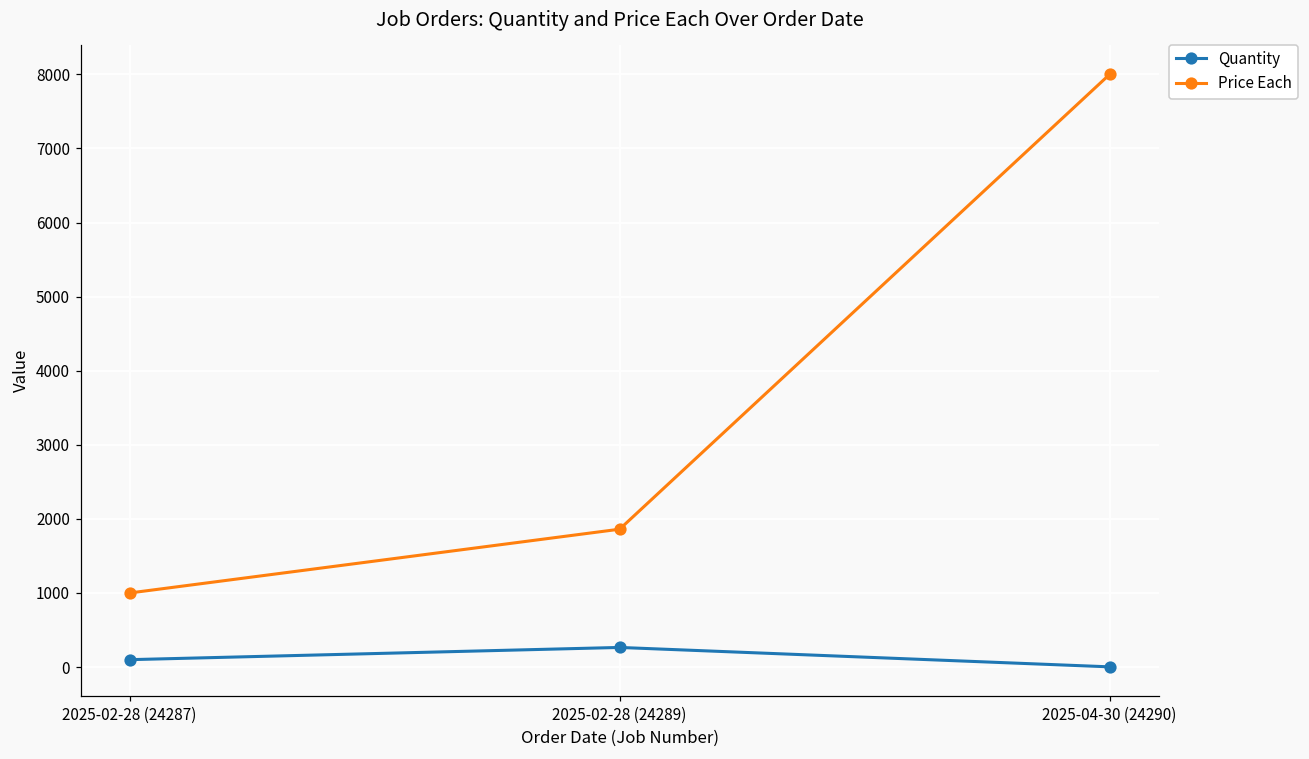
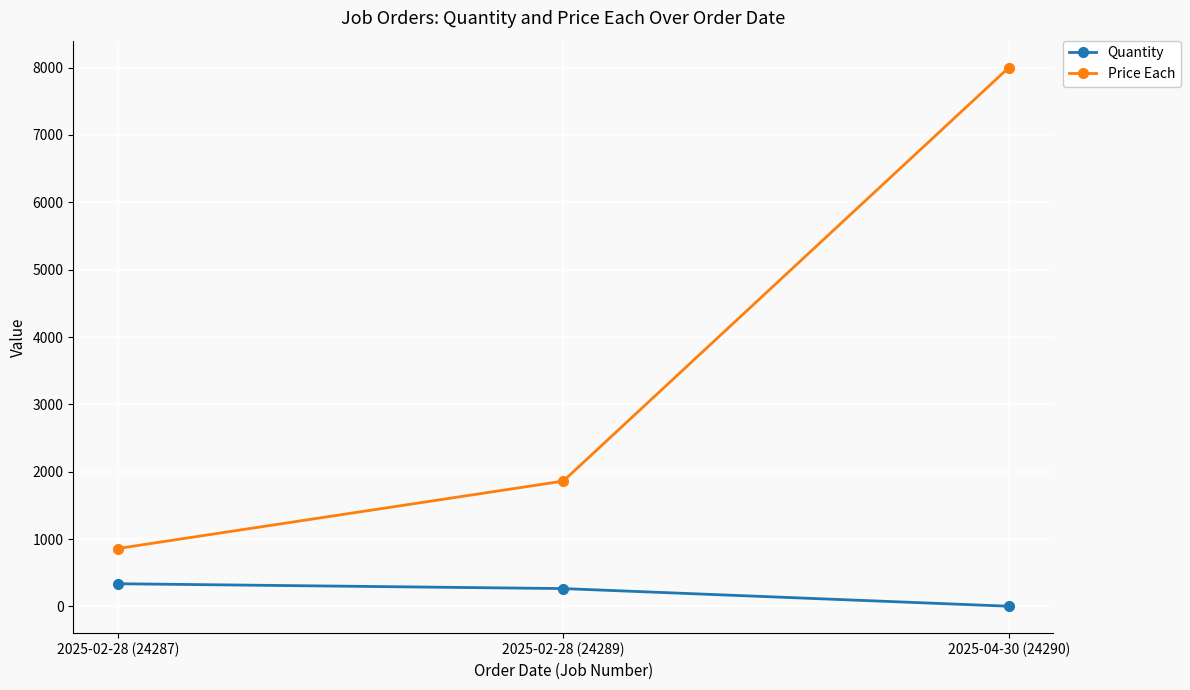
Quantity, 2025-02-28 (24287): 100 -> 300
Price Each, 2025-02-28 (24287): 1000 -> 900
